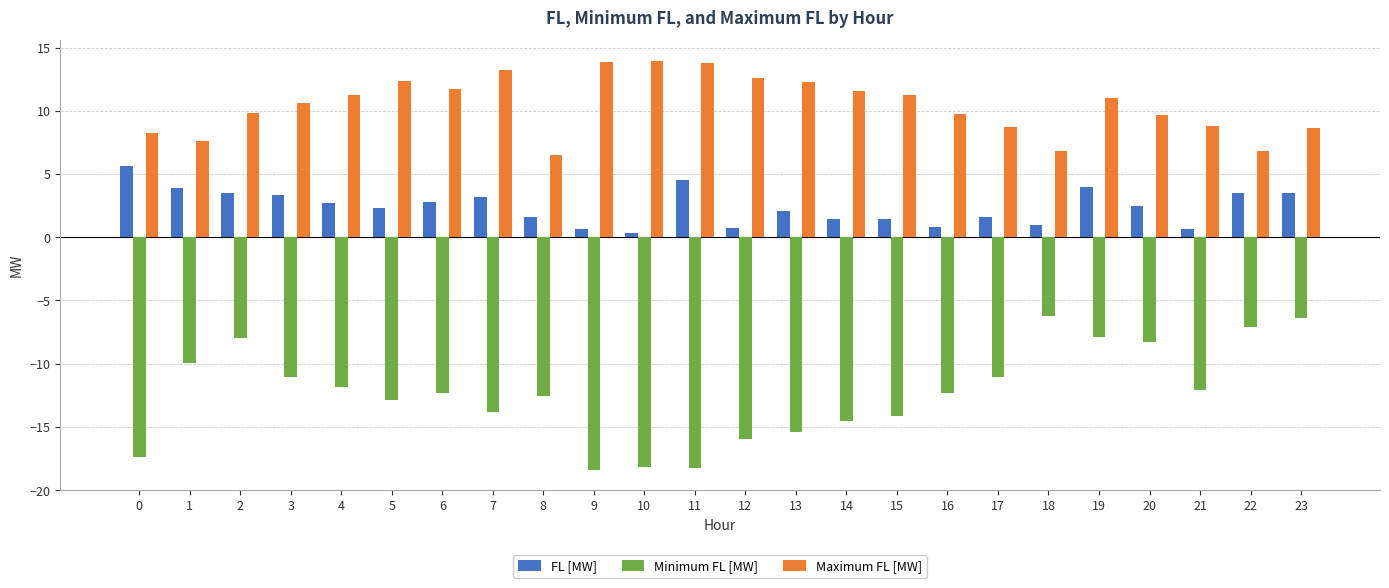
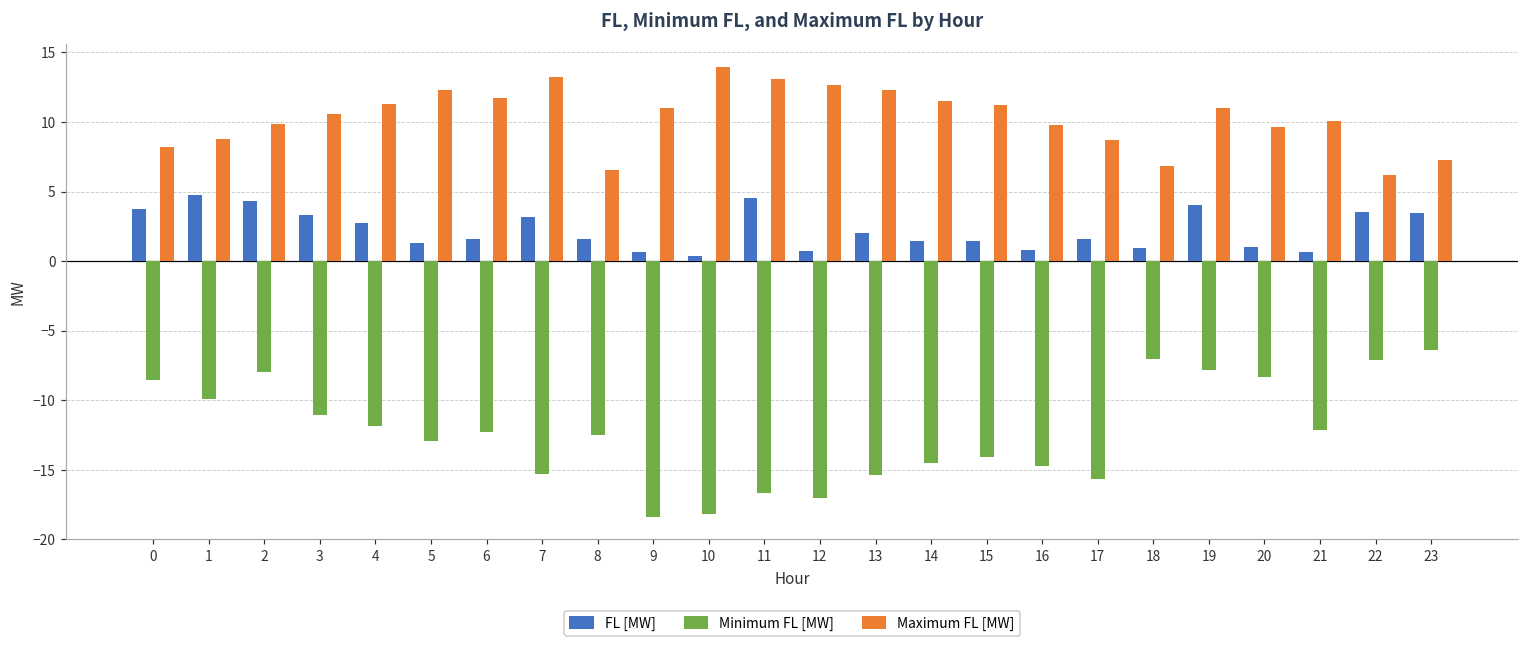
FL [MW], 0: 5.6 -> 3.8
Minimum FL [MW], 0: -17.4 -> -8.5
FL [MW], 1: 3.9 -> 4.8
Maximum FL [MW], 1: 7.6 -> 8.8
FL [MW], 2: 3.5 -> 4.3
FL [MW], 5: 2.3 -> 1.3
FL [MW], 6: 2.8 -> 1.6
Minimum FL [MW], 7: -13.8 -> -15.3
Maximum FL [MW], 9: 13.9 -> 11.0
Minimum FL [MW], 11: -18.2 -> -16.6
Maximum FL [MW], 11: 13.8 -> 13.1
Minimum FL [MW], 12: -16.0 -> -17.0
Minimum FL [MW], 16: -12.4 -> -14.7
Minimum FL [MW], 17: -11.1 -> -15.7
Minimum FL [MW], 18: -6.3 -> -7.0
FL [MW], 20: 2.5 -> 1.0
Maximum FL [MW], 21: 8.8 -> 10.1
Maximum FL [MW], 22: 6.8 -> 6.2
Maximum FL [MW], 23: 8.7 -> 7.3
